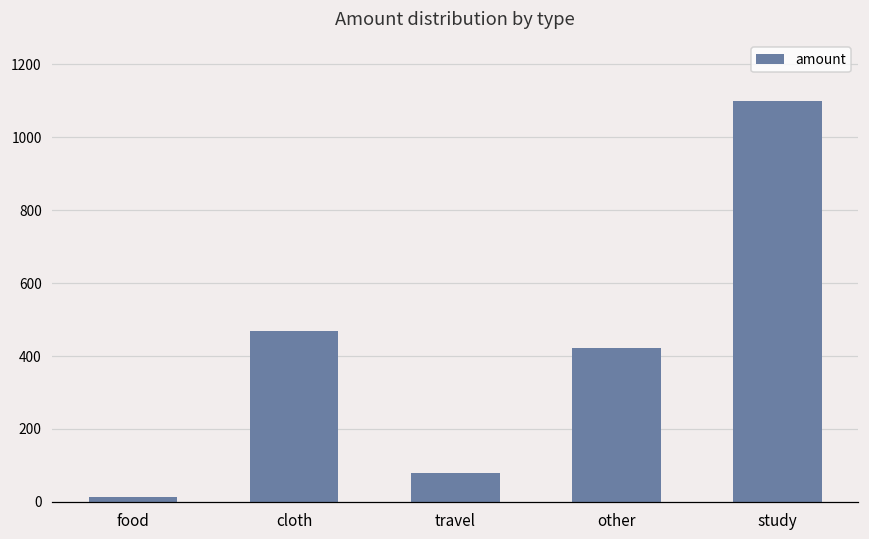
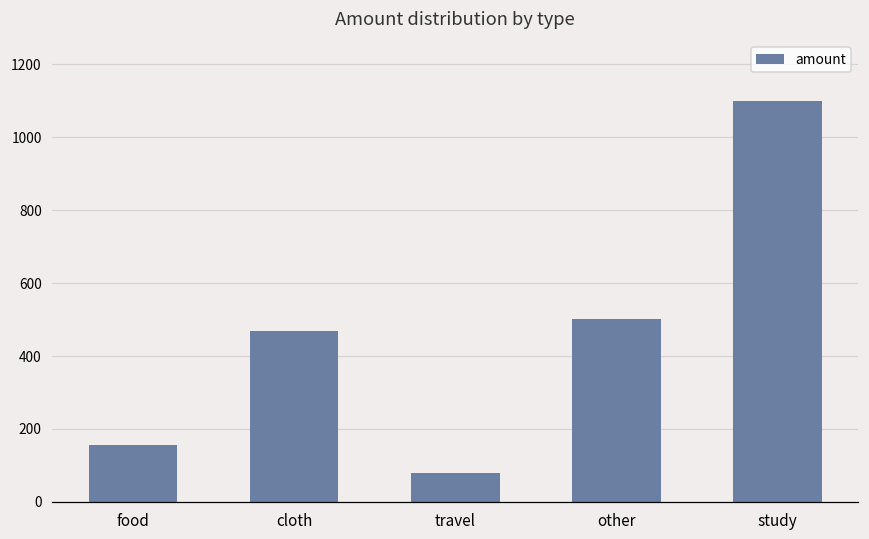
food: 10 -> 160
other: 420 -> 500
